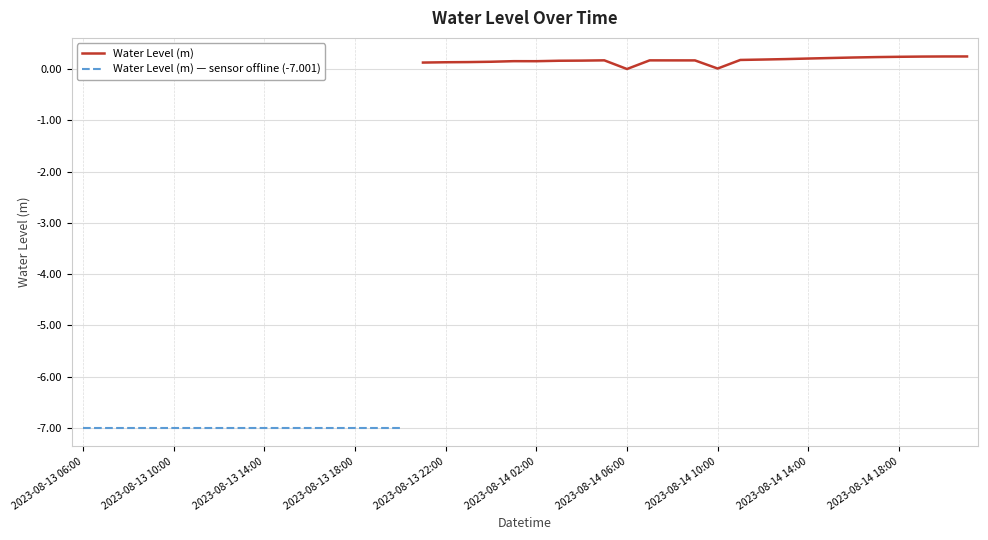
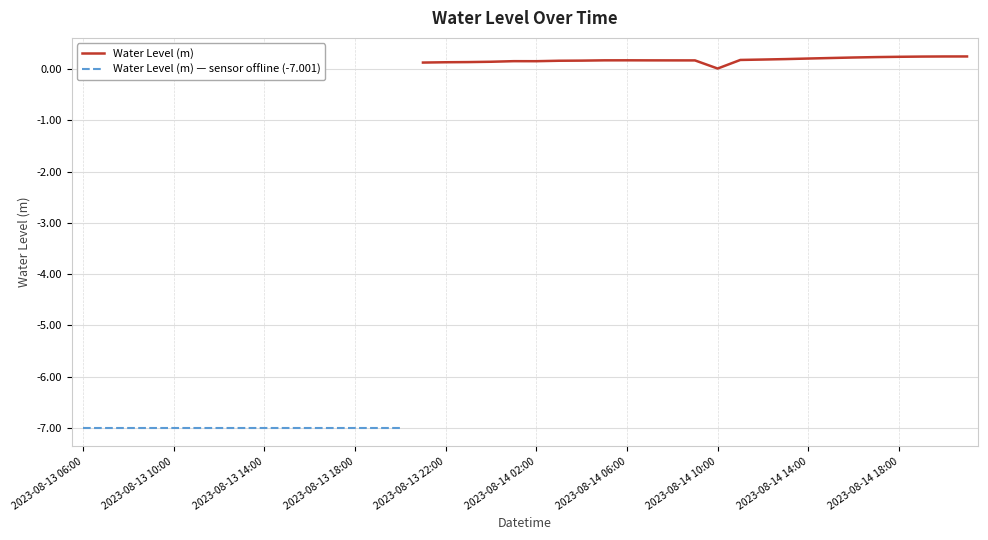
Water Level (m), 2023-08-14 06:00: 0.0 -> 0.2
